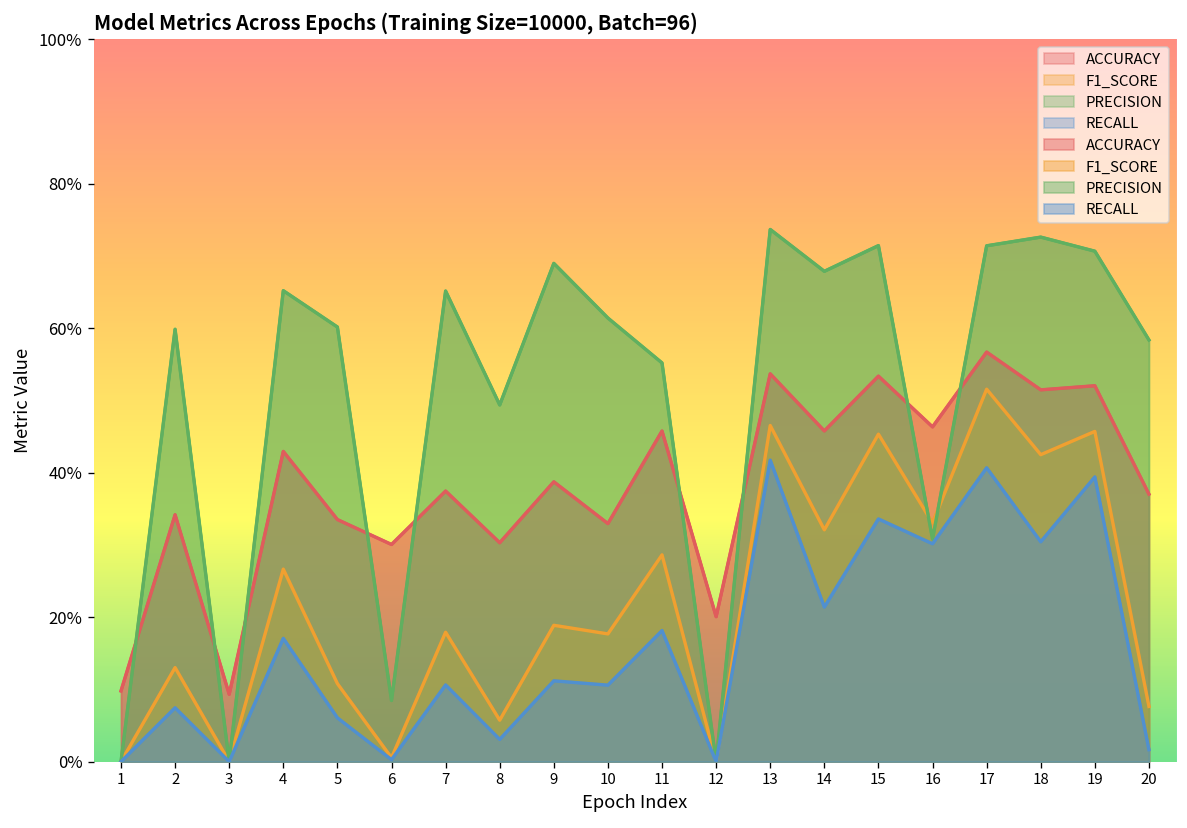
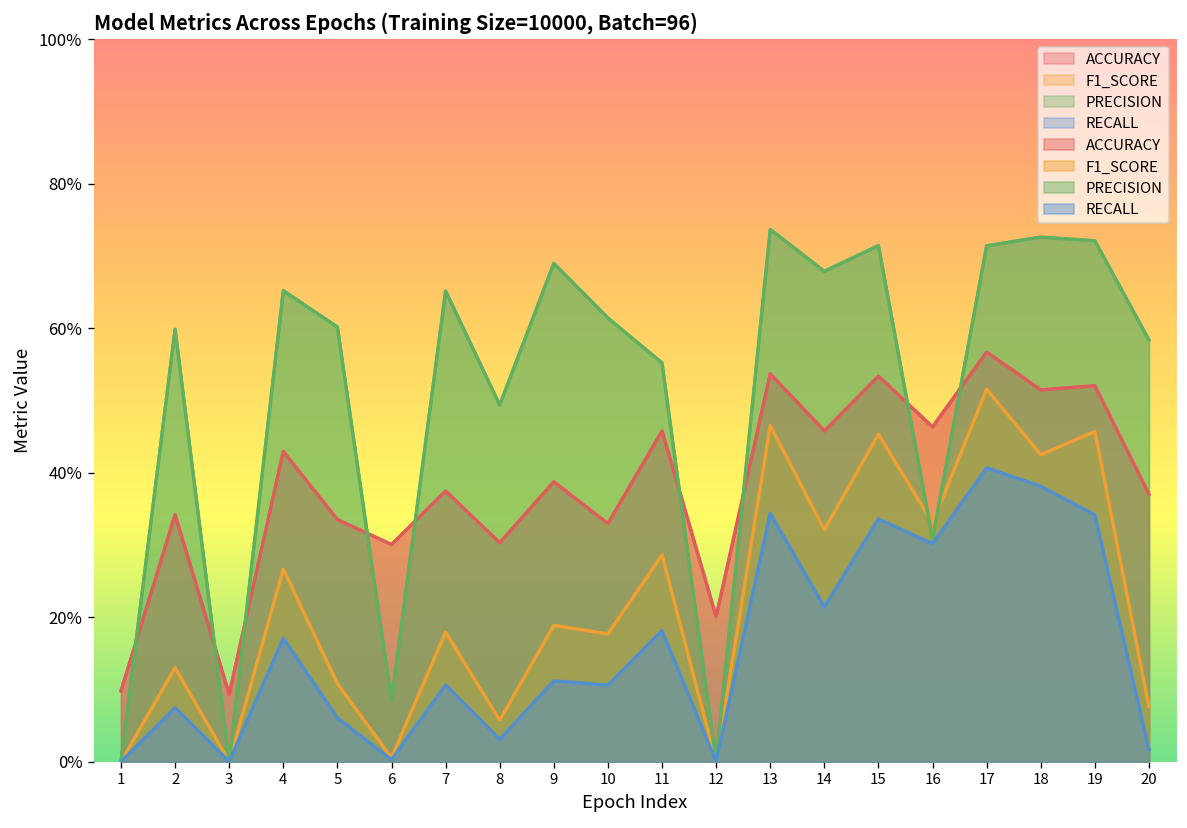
RECALL, 13: 42% -> 34%
RECALL, 18: 30% -> 38%
PRECISION, 19: 71% -> 72%
RECALL, 19: 39% -> 34%
